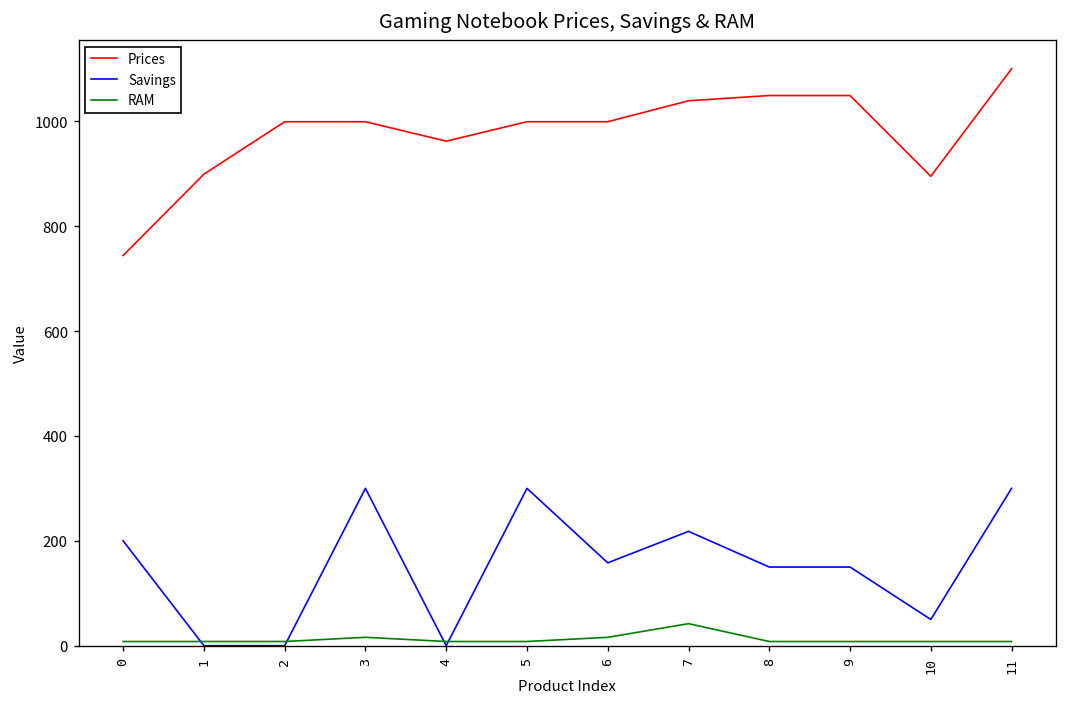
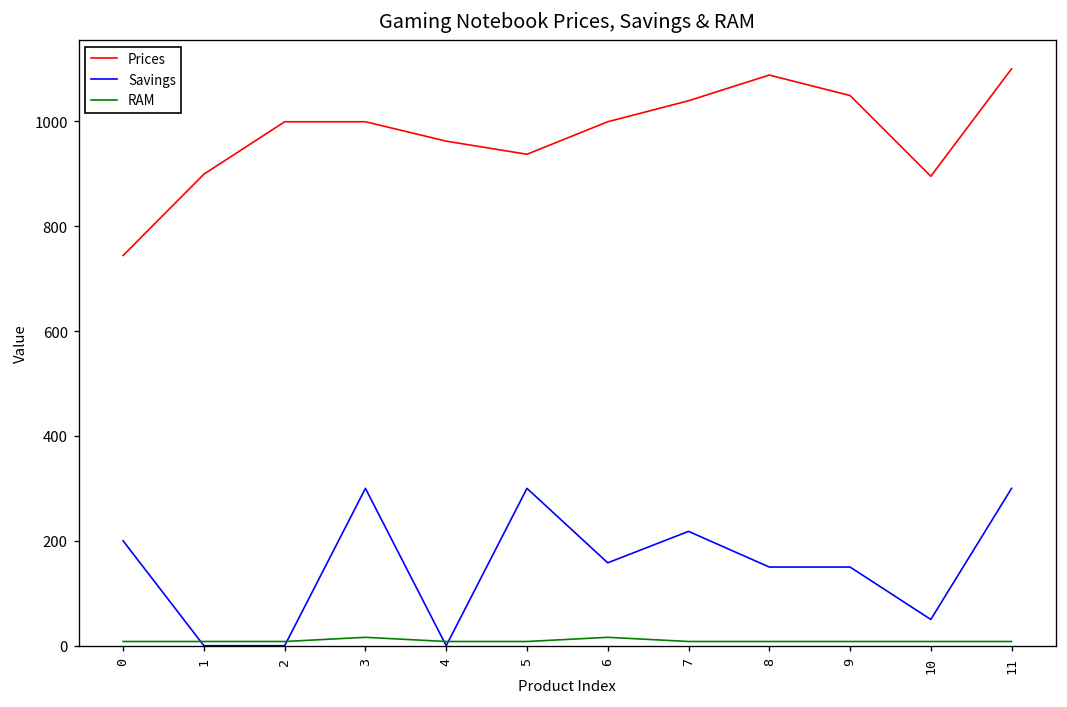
Prices, 5: 1000 -> 940
RAM, 7: 40 -> 10
Prices, 8: 1050 -> 1090
